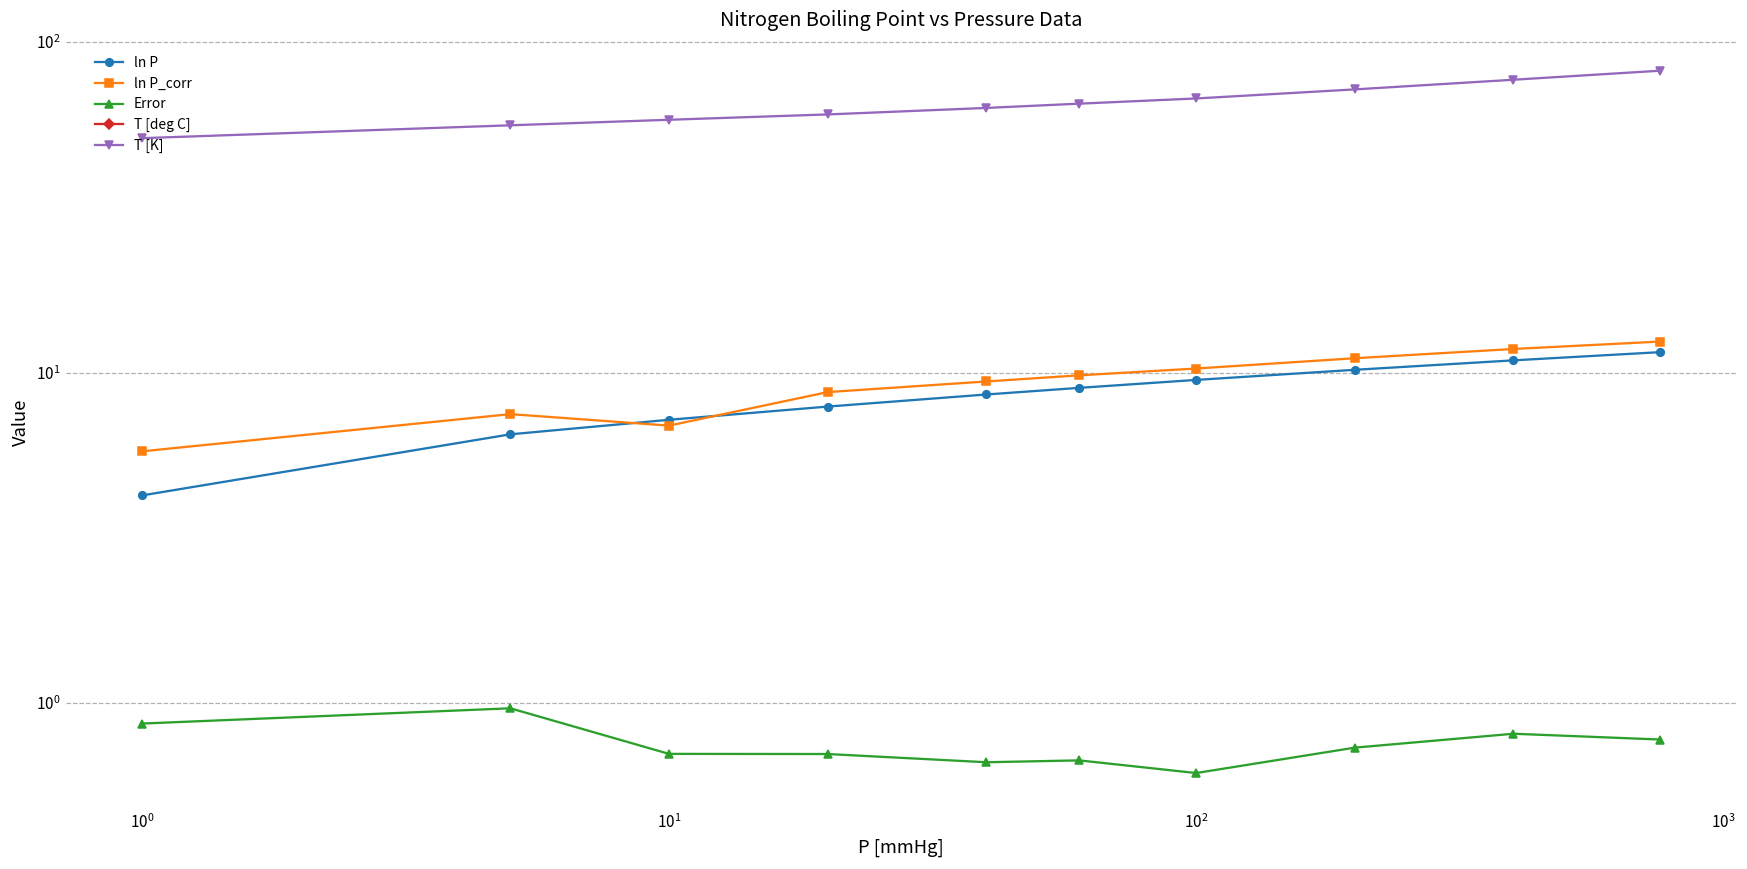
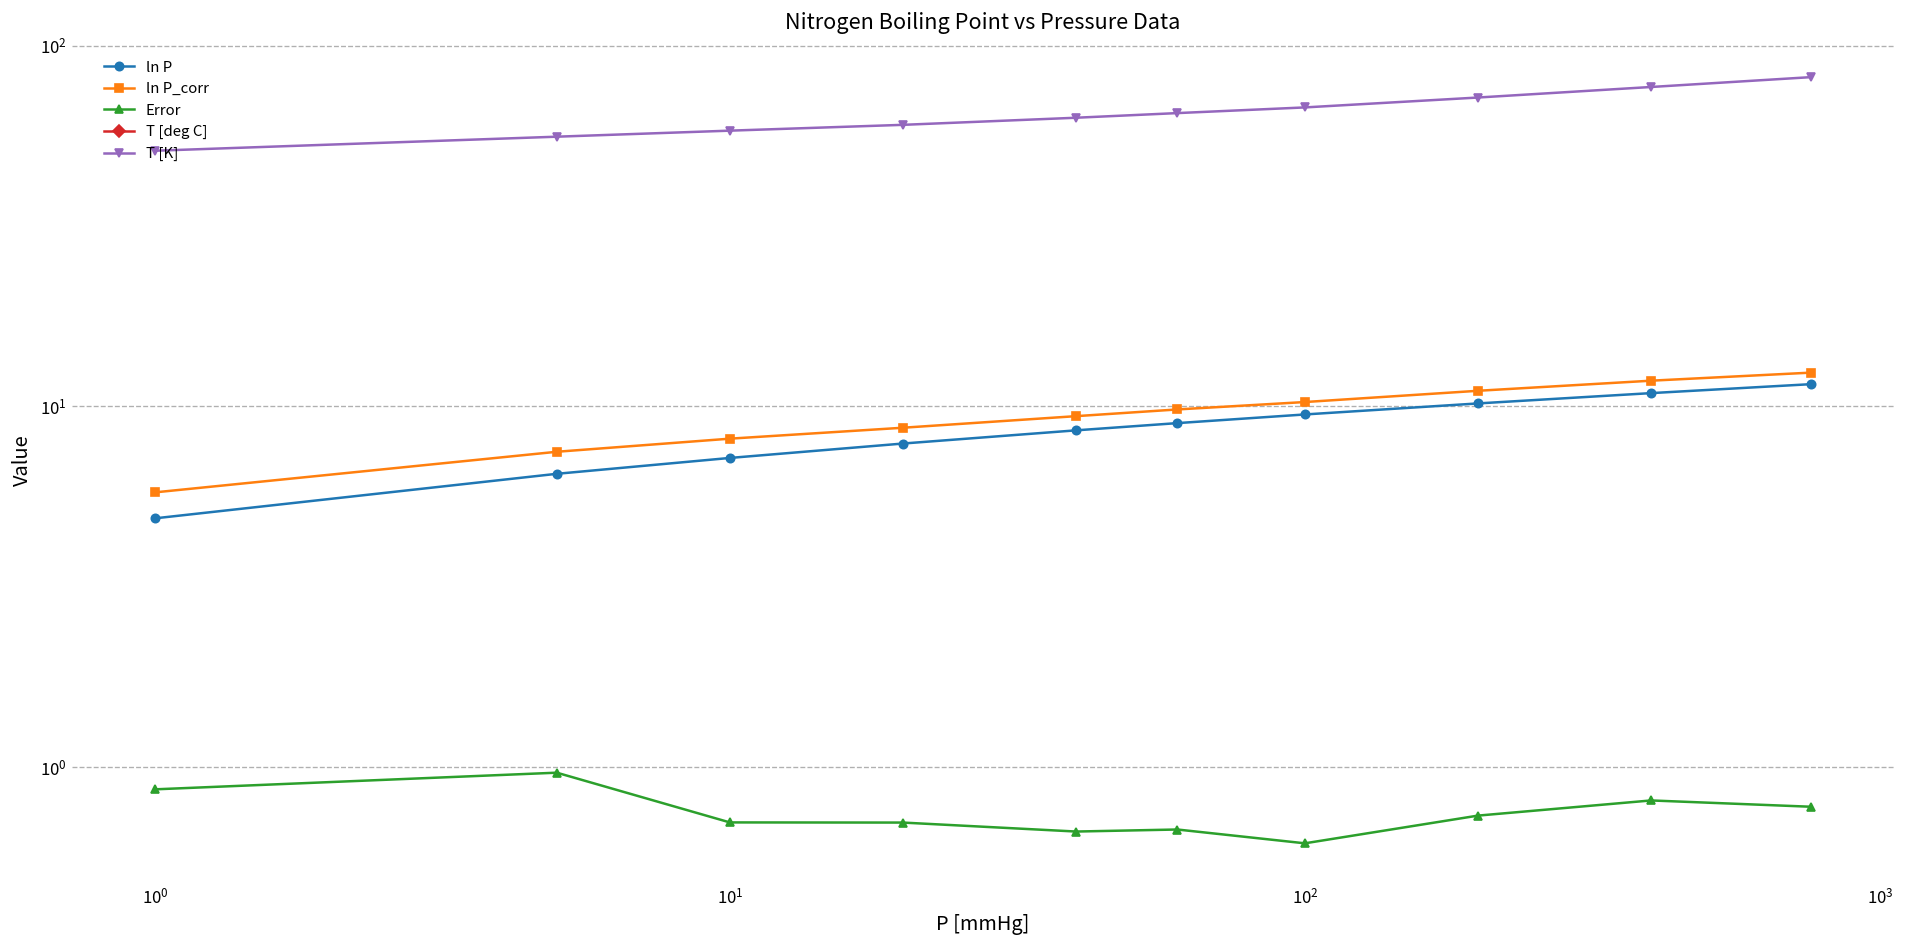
ln P, 10^0: 4.2 -> 4.9
ln P_corr, 10^1: 6.9 -> 8.1
